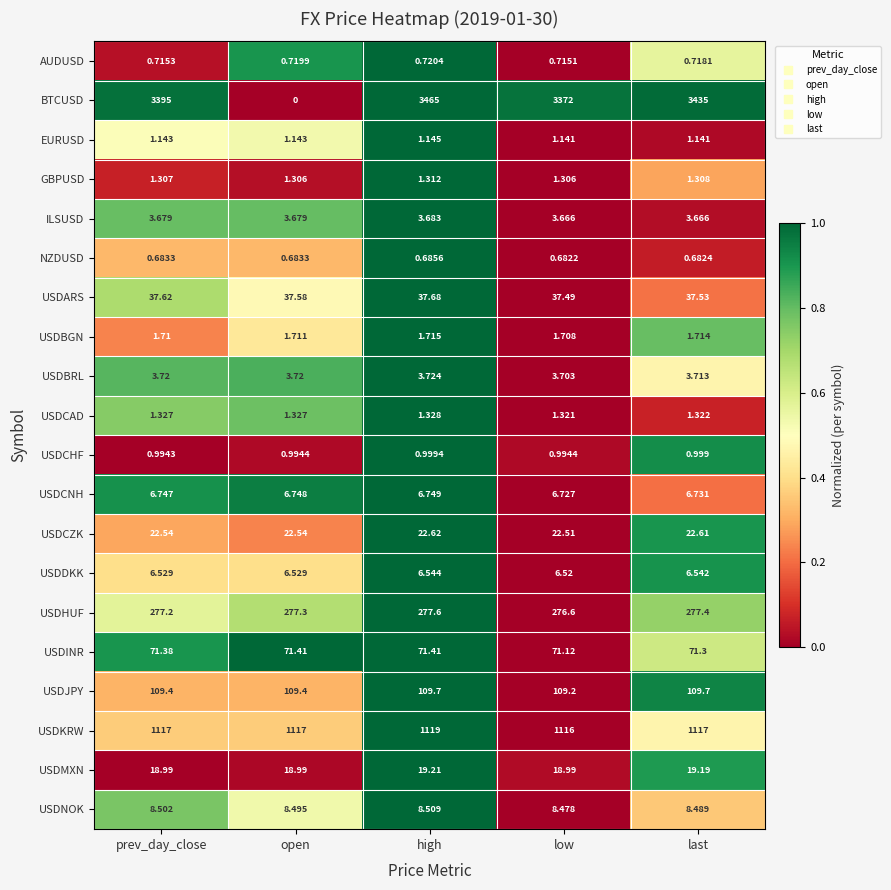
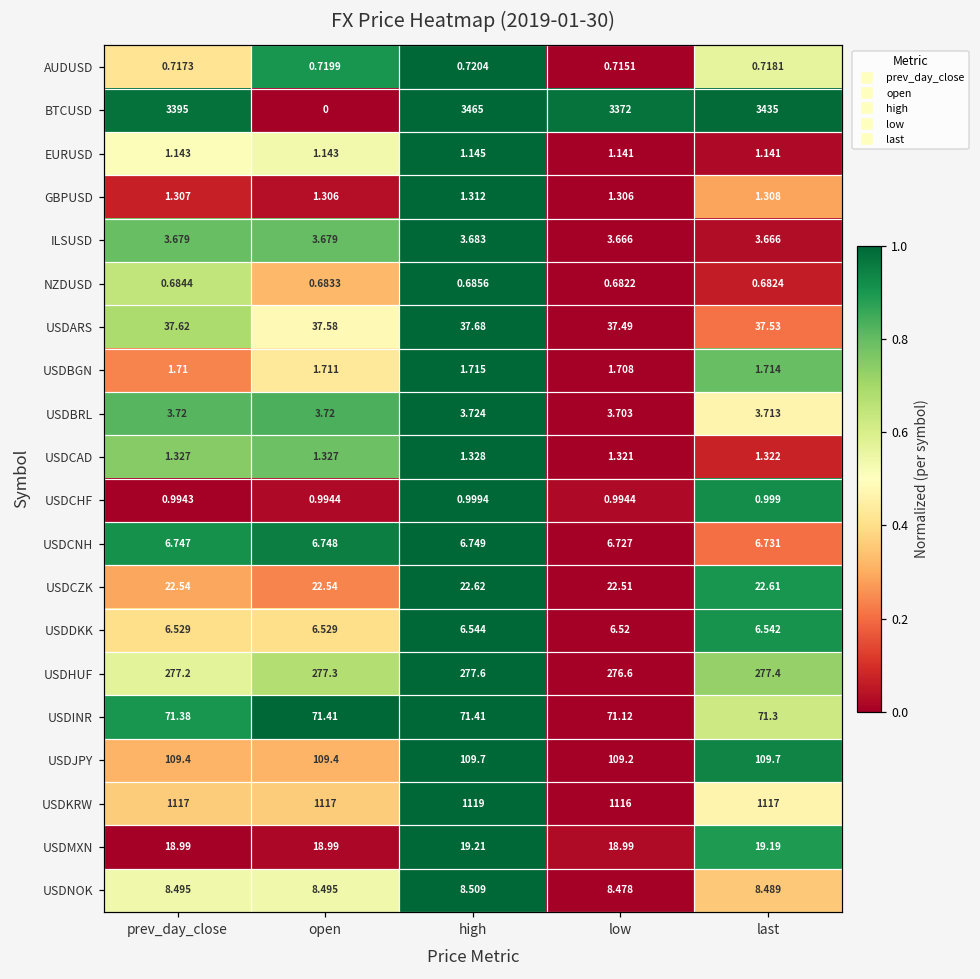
AUDUSD, prev_day_close: 0.7153 -> 0.7173
NZDUSD, prev_day_close: 0.6833 -> 0.6844
USDNOK, prev_day_close: 8.502 -> 8.495
